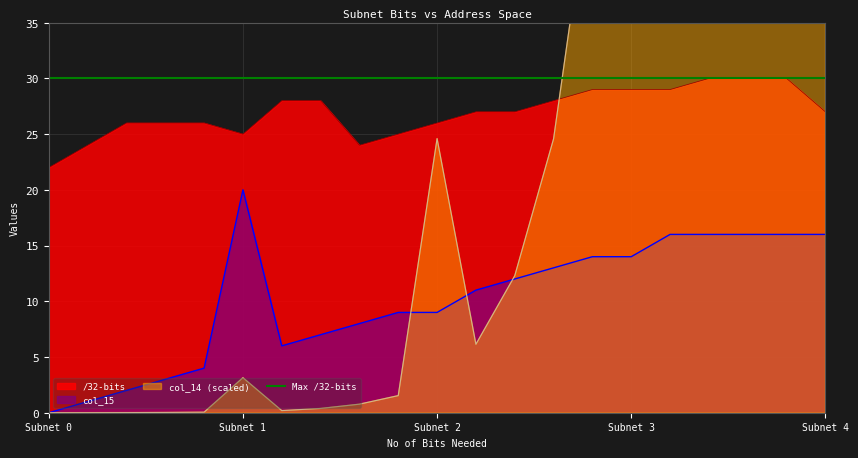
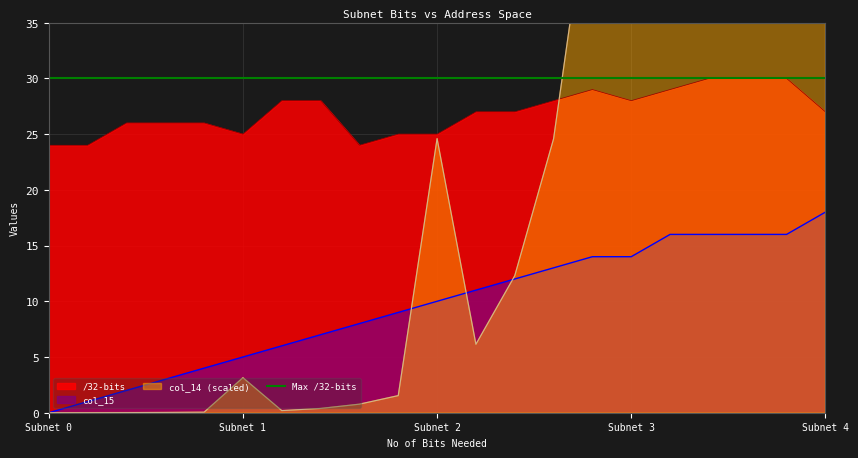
/32-bits, Subnet 0: 22 -> 24
col_15, Subnet 1: 20 -> 5
/32-bits, Subnet 2: 26 -> 25
col_15, Subnet 2: 9 -> 10
/32-bits, Subnet 3: 29 -> 28
col_15, Subnet 4: 16 -> 18
